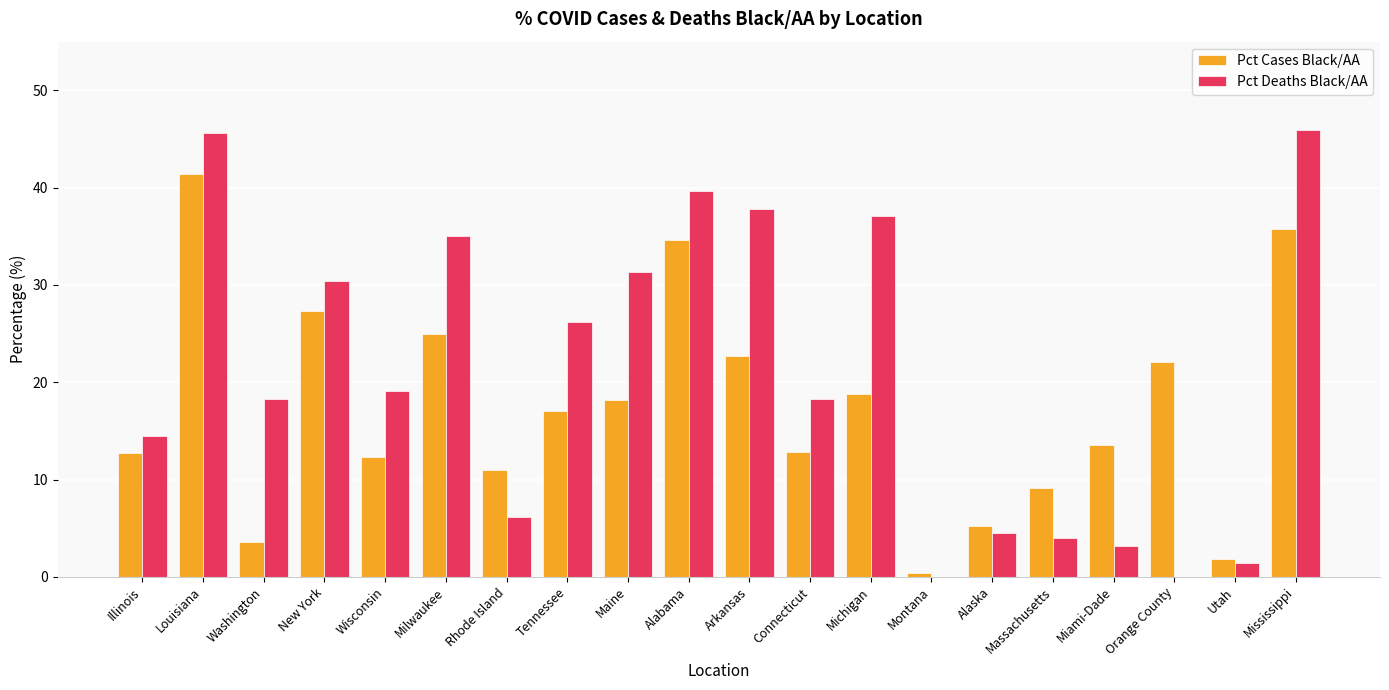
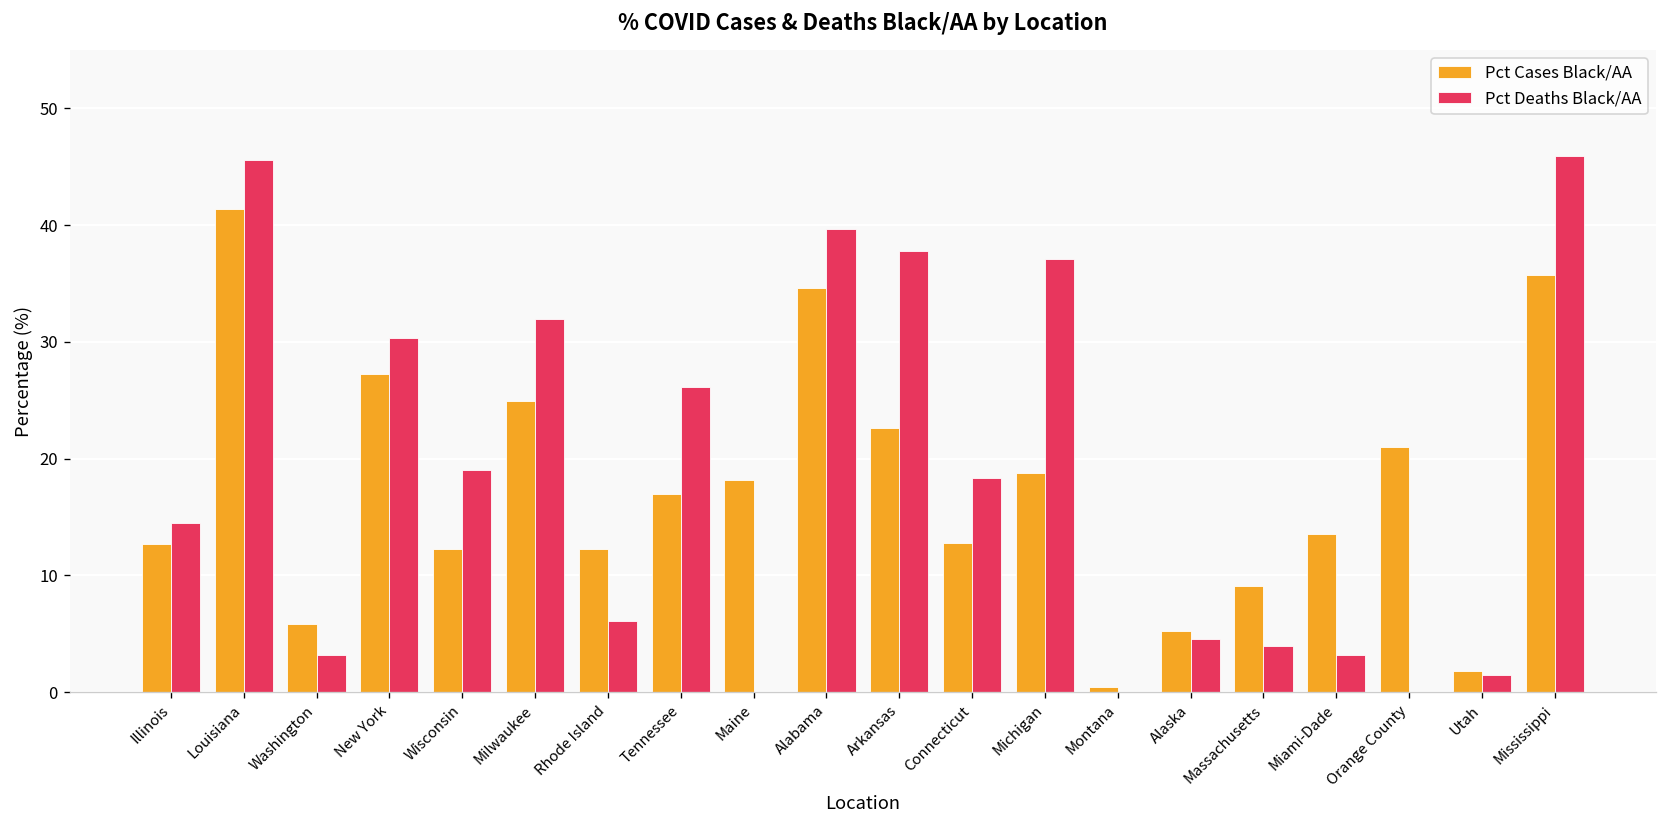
Pct Cases Black/AA, Washington: 4 -> 6
Pct Deaths Black/AA, Washington: 18 -> 3
Pct Deaths Black/AA, Milwaukee: 35 -> 32
Pct Cases Black/AA, Rhode Island: 11 -> 12
Pct Deaths Black/AA, Maine: 31 -> 0
Pct Cases Black/AA, Orange County: 22 -> 21
